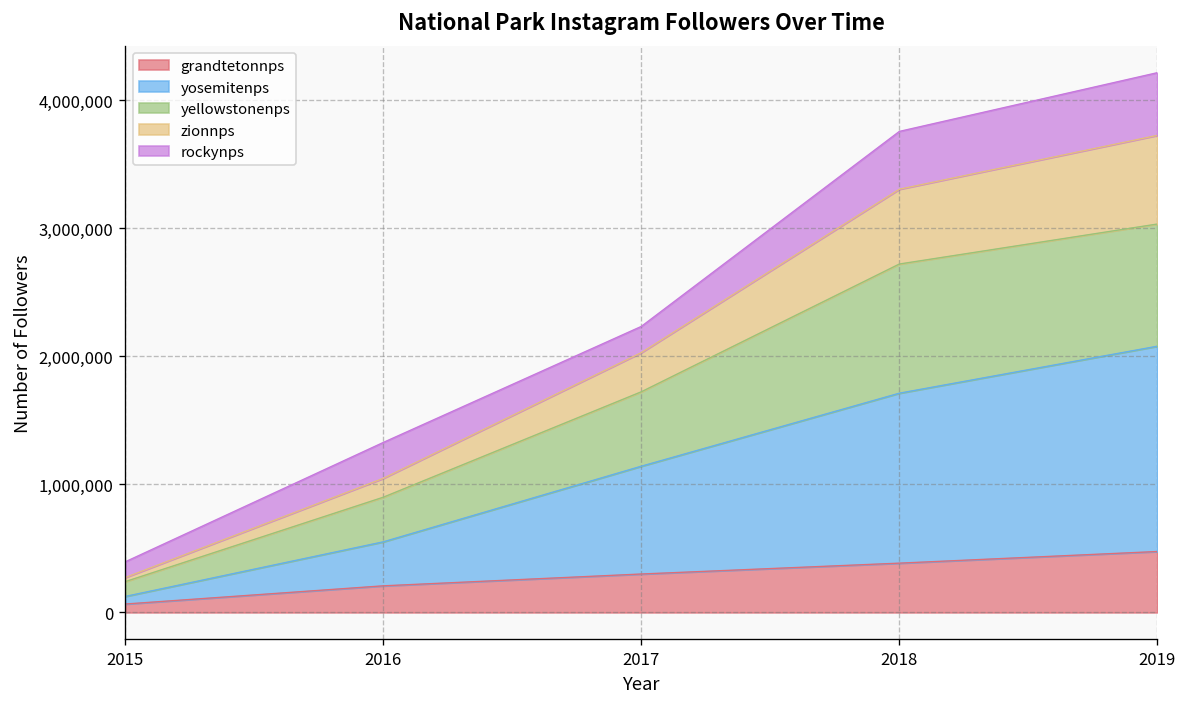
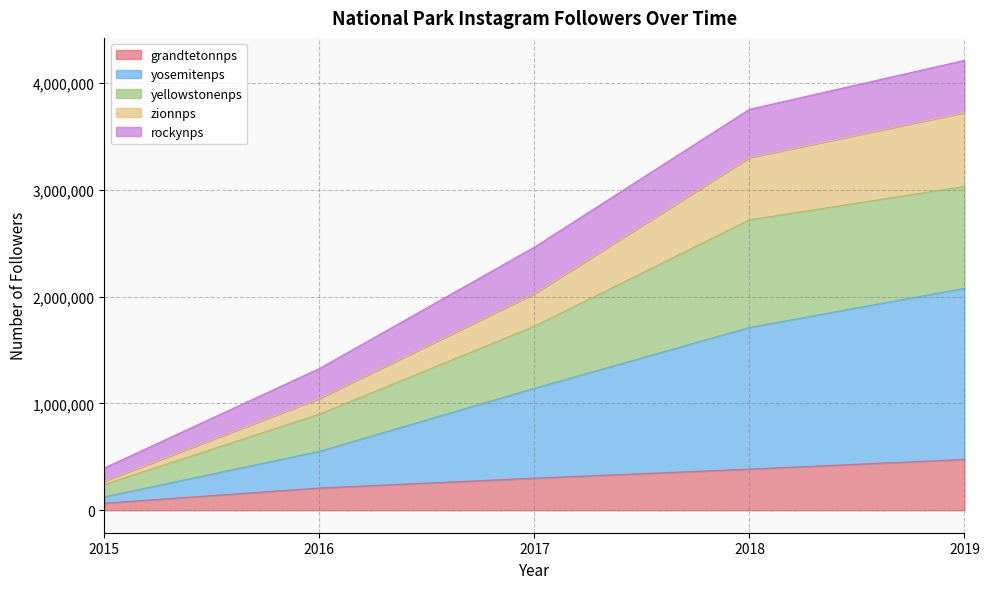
rockynps, 2017: 200,000 -> 440,000
